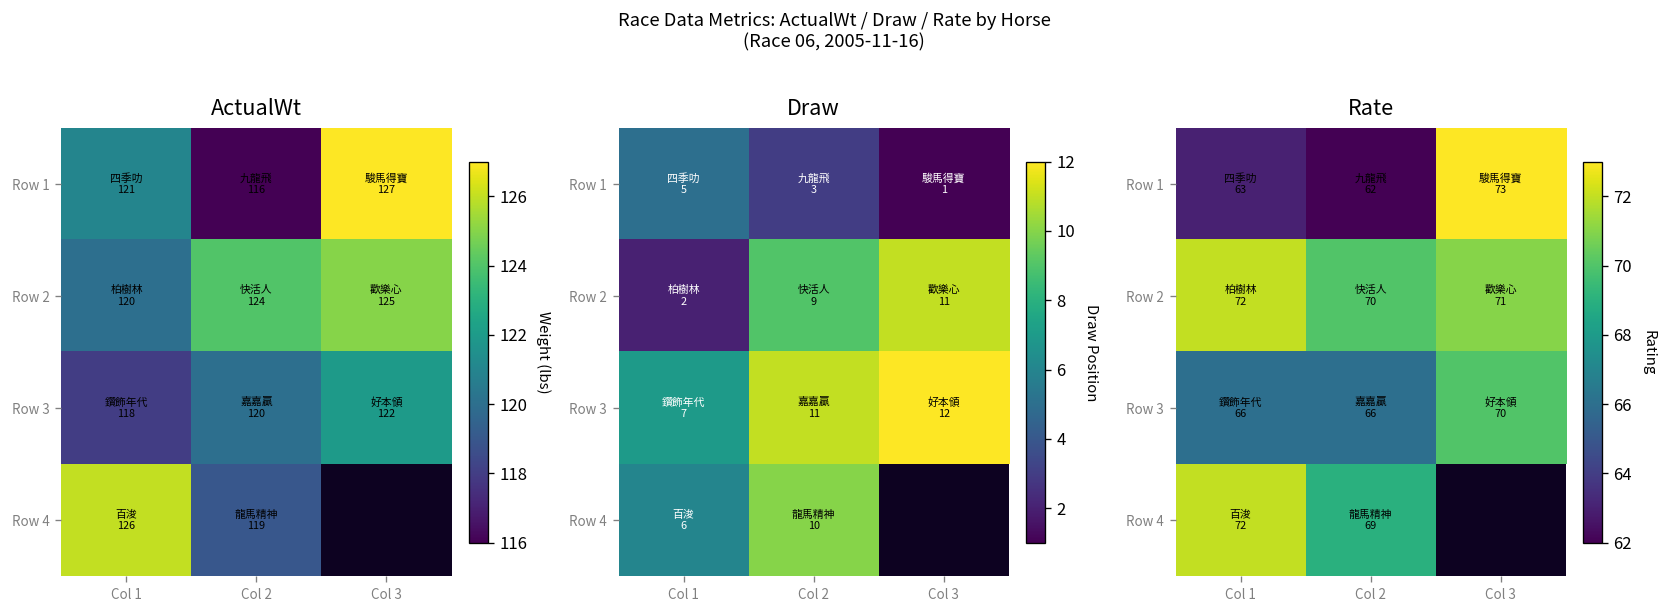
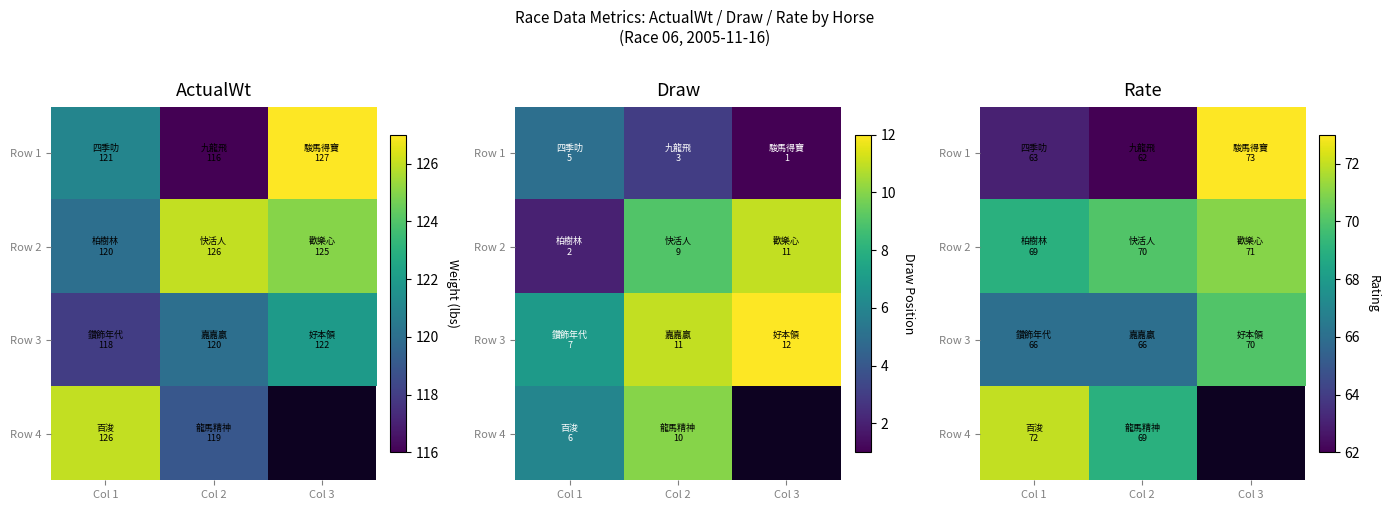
ActualWt, Row 2, Col 2: 124 -> 126
Rate, Row 2, Col 1: 72 -> 69
